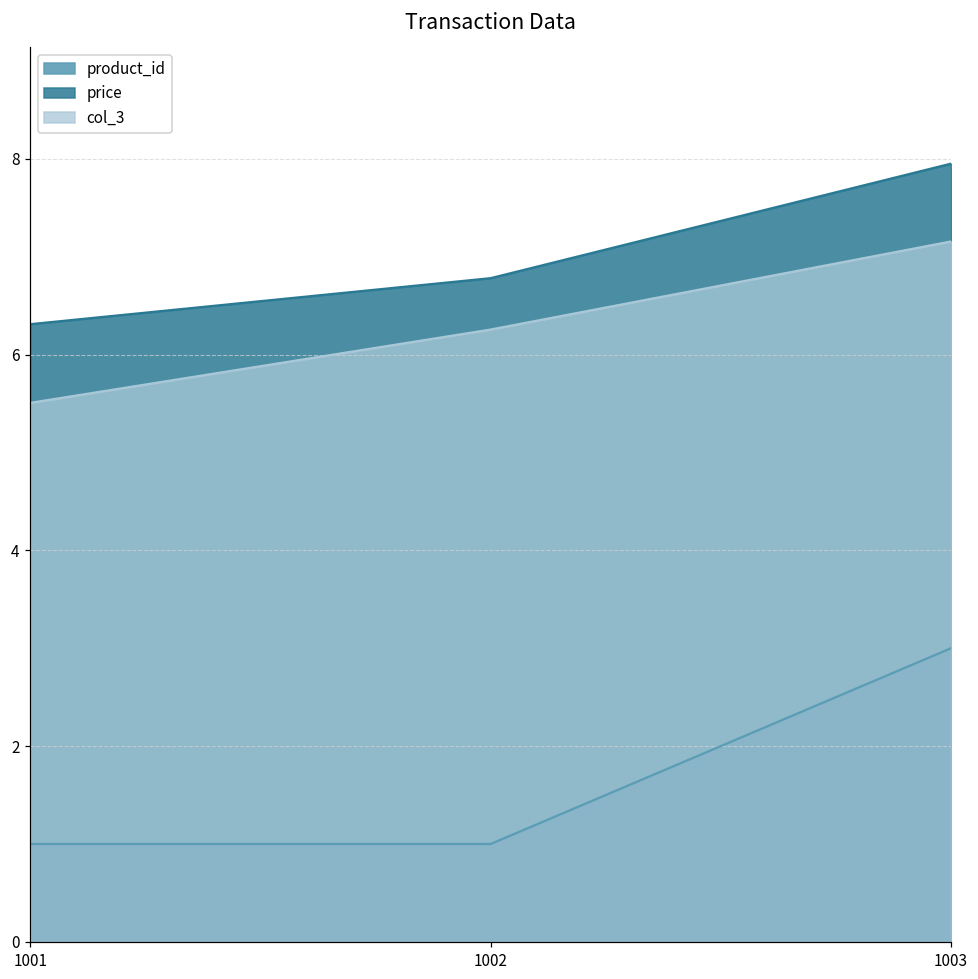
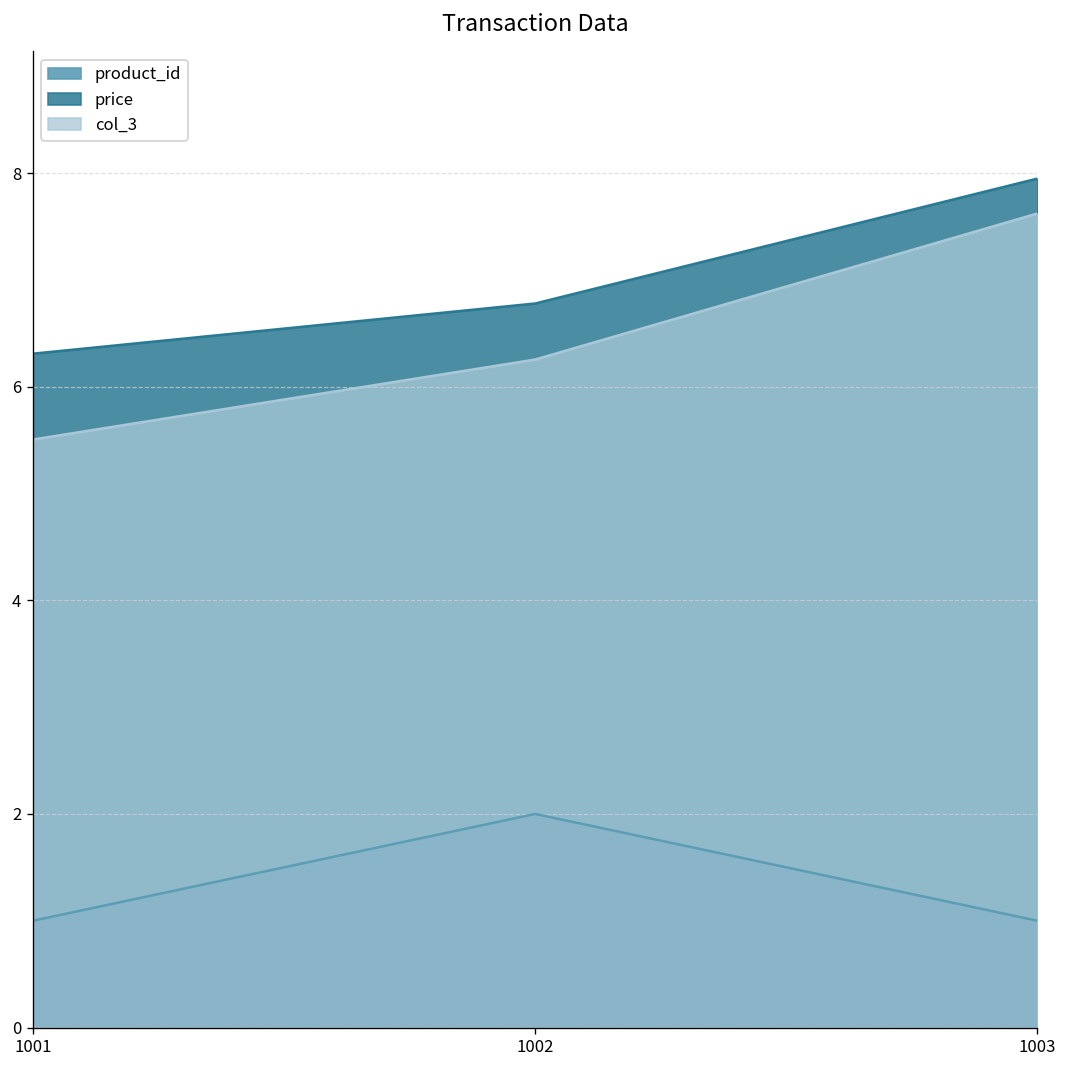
product_id, 1002: 1 -> 2
product_id, 1003: 3 -> 1
col_3, 1003: 7.2 -> 7.6
